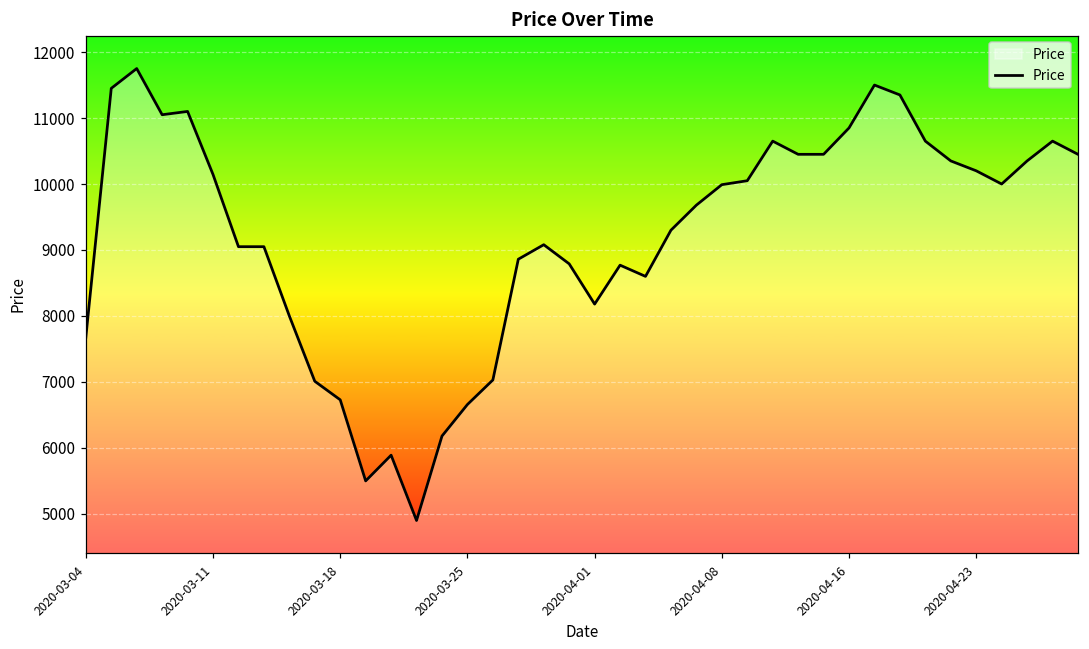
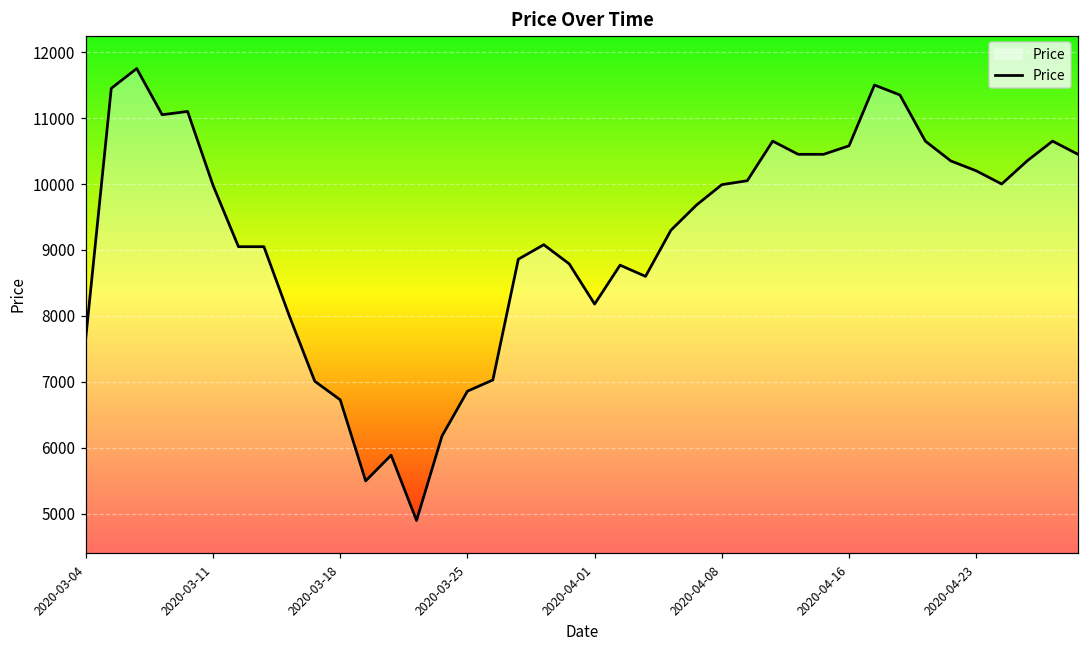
2020-03-11: 10100 -> 10000
2020-03-25: 6700 -> 6900
2020-04-16: 10900 -> 10600
